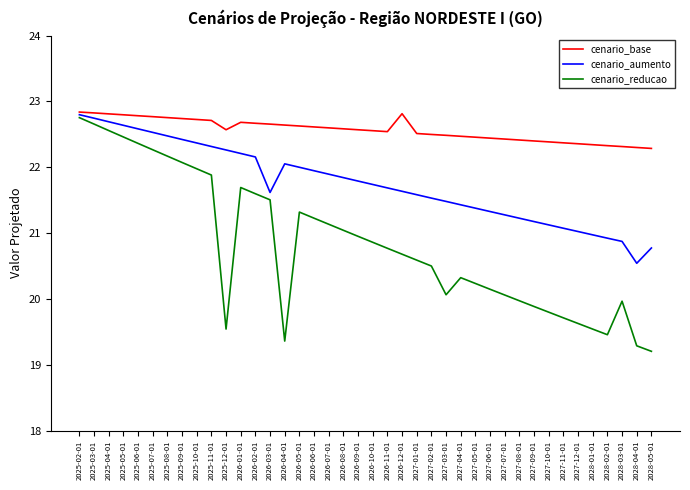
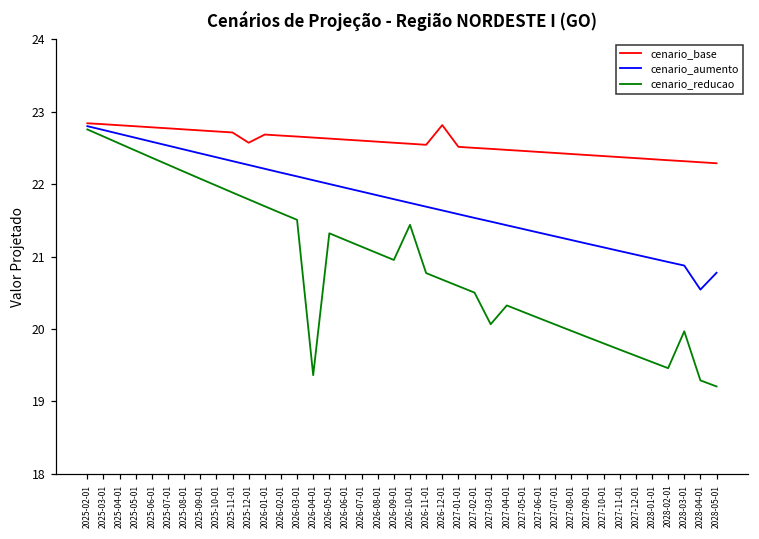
cenario_reducao, 2025-12-01: 19.5 -> 21.8
cenario_aumento, 2026-03-01: 21.6 -> 22.1
cenario_reducao, 2026-10-01: 20.9 -> 21.4
